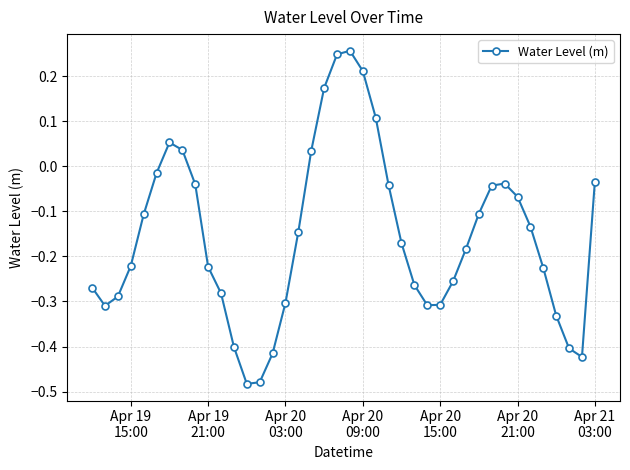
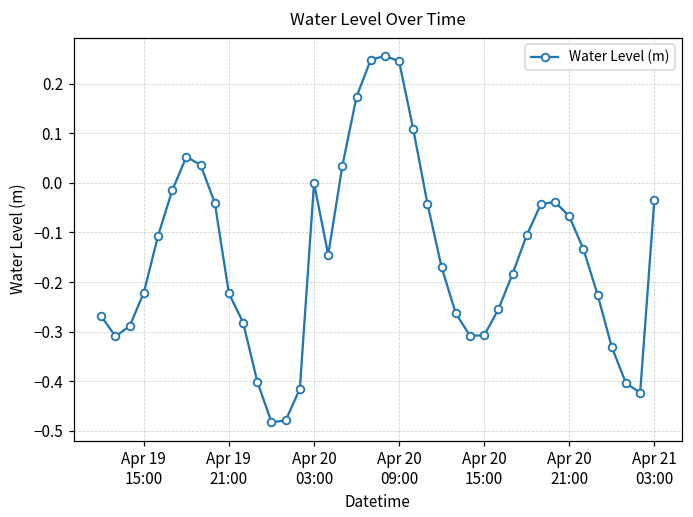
Apr 20 03:00: -0.30 -> 0.00
Apr 20 09:00: 0.21 -> 0.25
